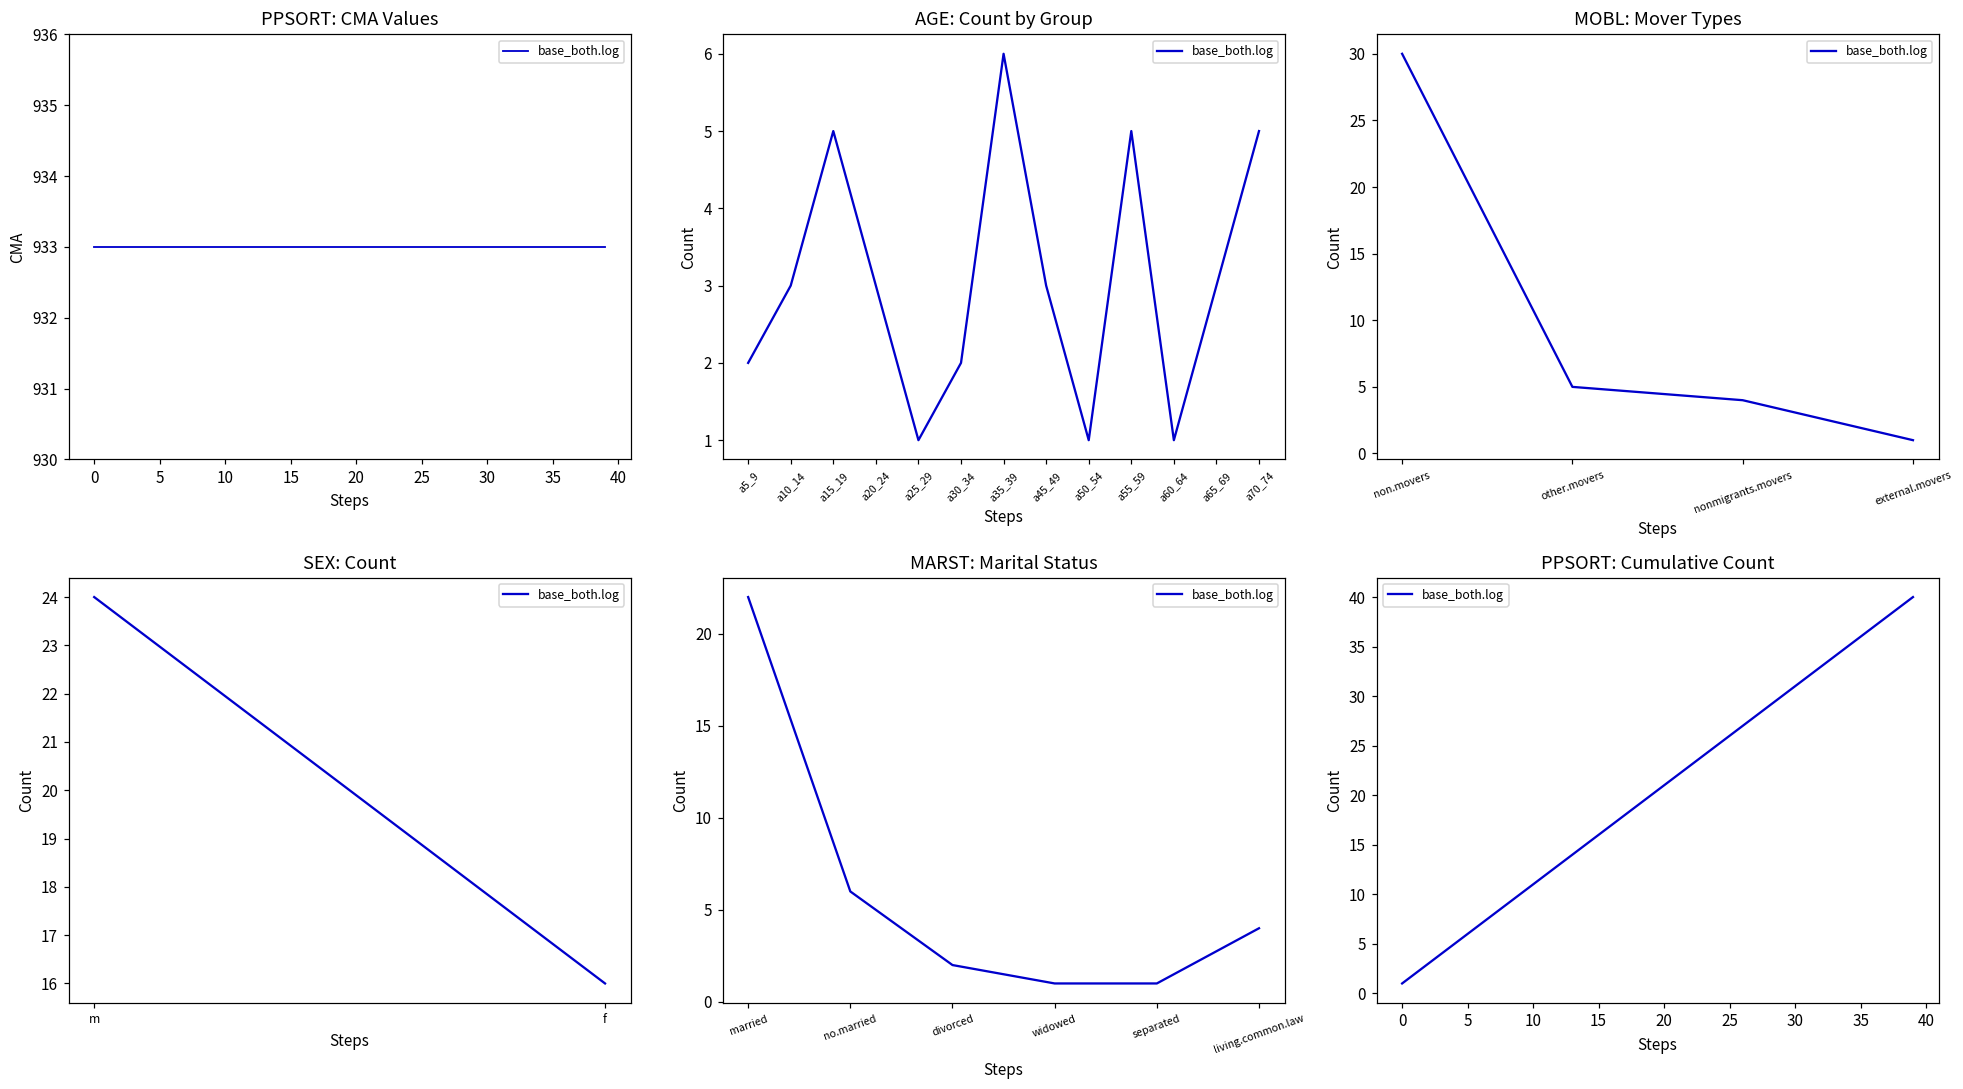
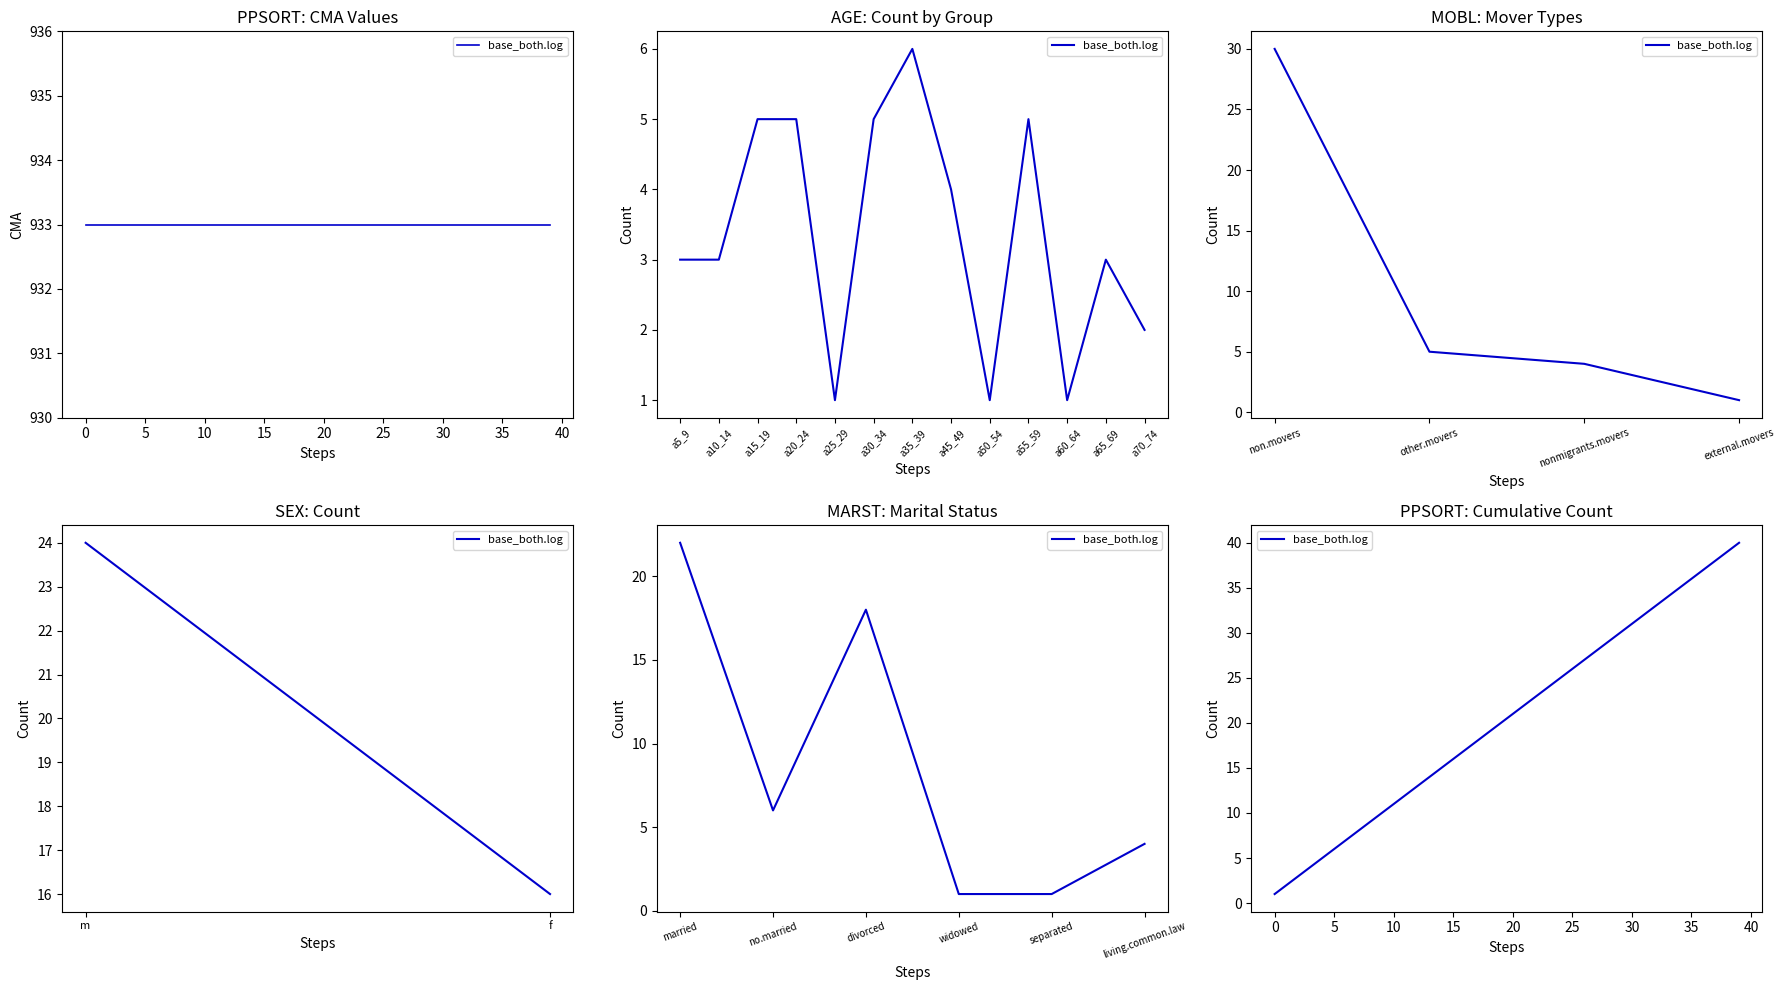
AGE: Count by Group, a5_9: 2 -> 3
AGE: Count by Group, a20_24: 3 -> 5
AGE: Count by Group, a30_34: 2 -> 5
AGE: Count by Group, a45_49: 3 -> 4
AGE: Count by Group, a70_74: 5 -> 2
MARST: Marital Status, divorced: 2 -> 18
